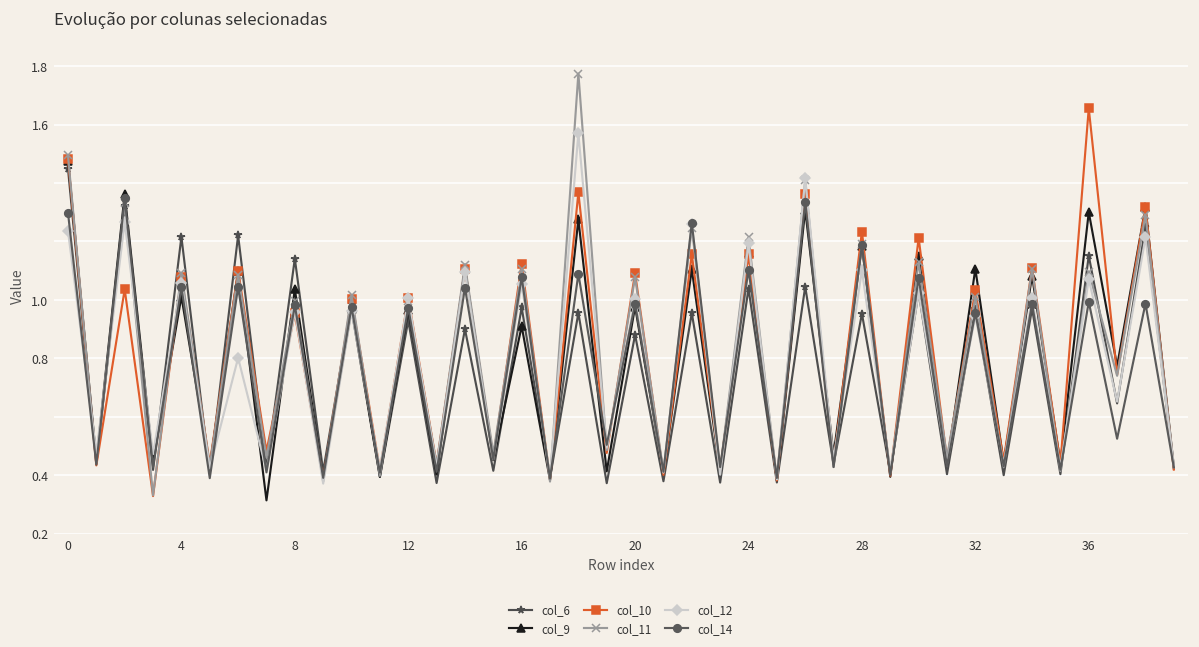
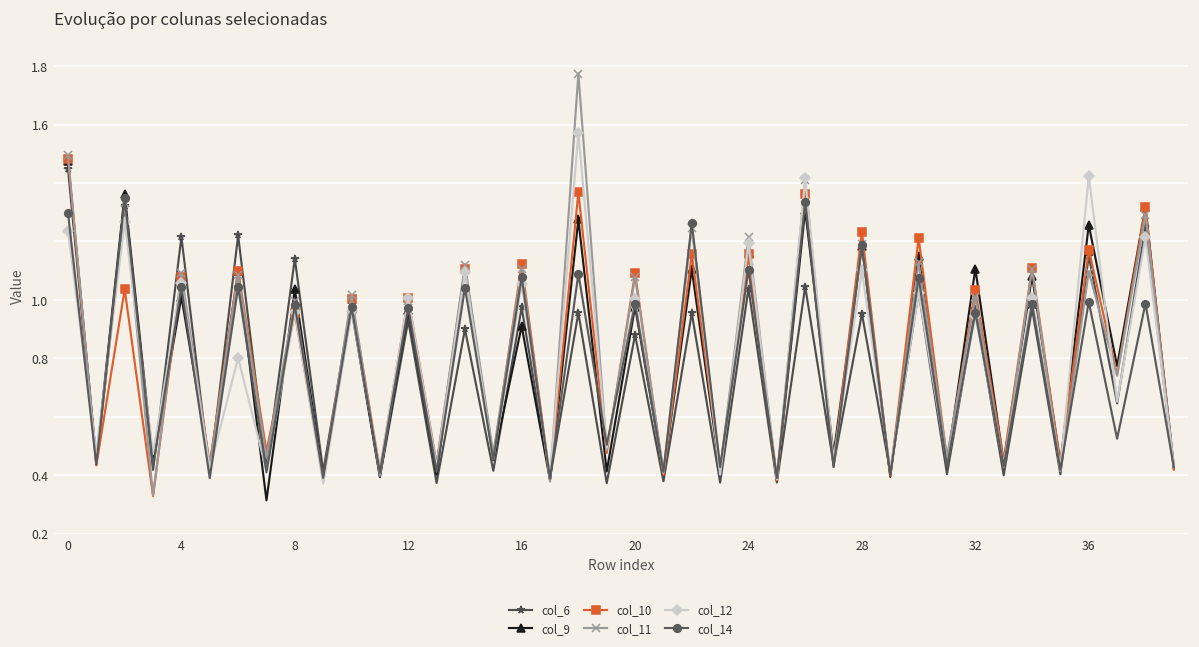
col_9, 36: 1.30 -> 1.26
col_10, 36: 1.66 -> 1.17
col_12, 36: 1.07 -> 1.42
